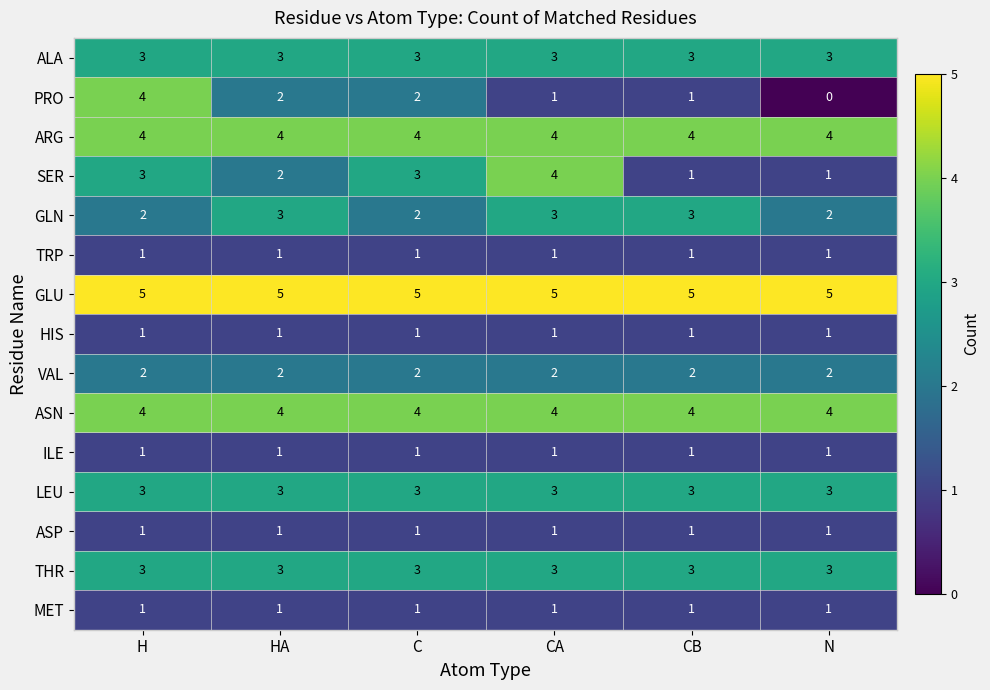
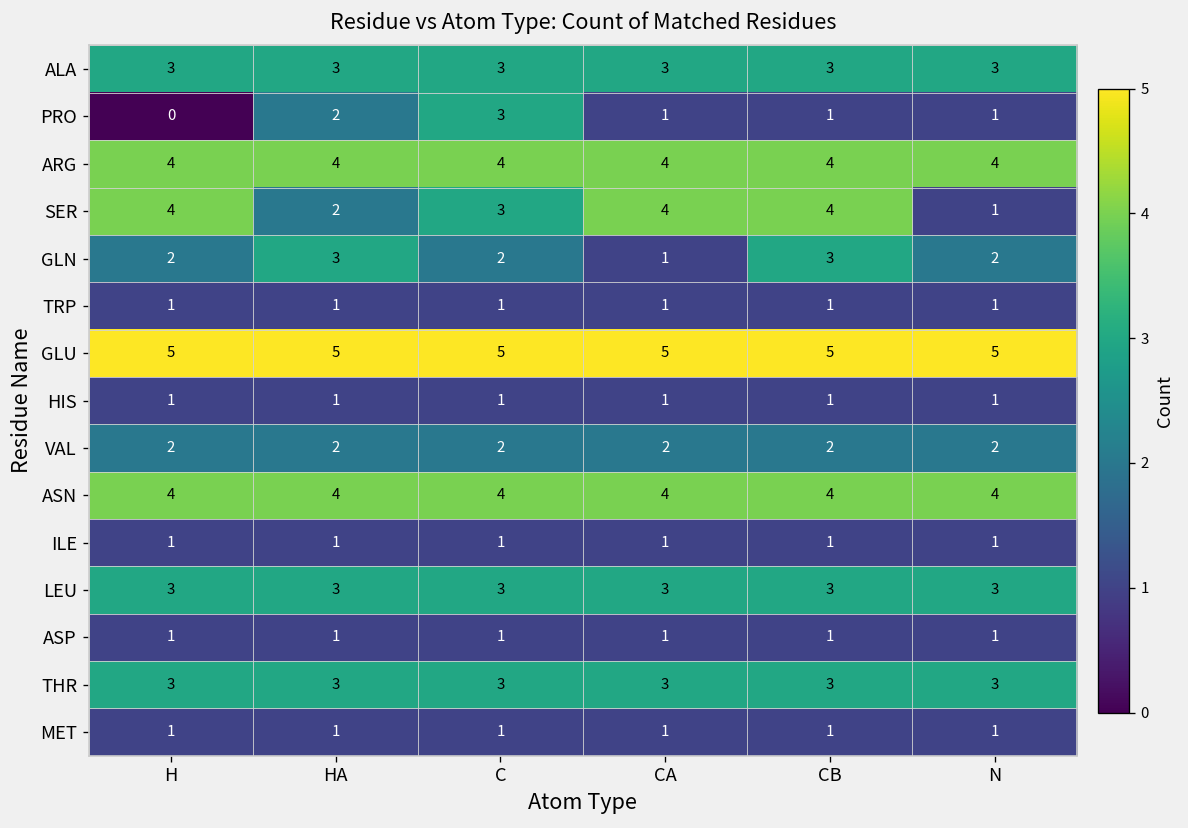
PRO, H: 4 -> 0
PRO, C: 2 -> 3
PRO, N: 0 -> 1
SER, H: 3 -> 4
SER, CB: 1 -> 4
GLN, CA: 3 -> 1
